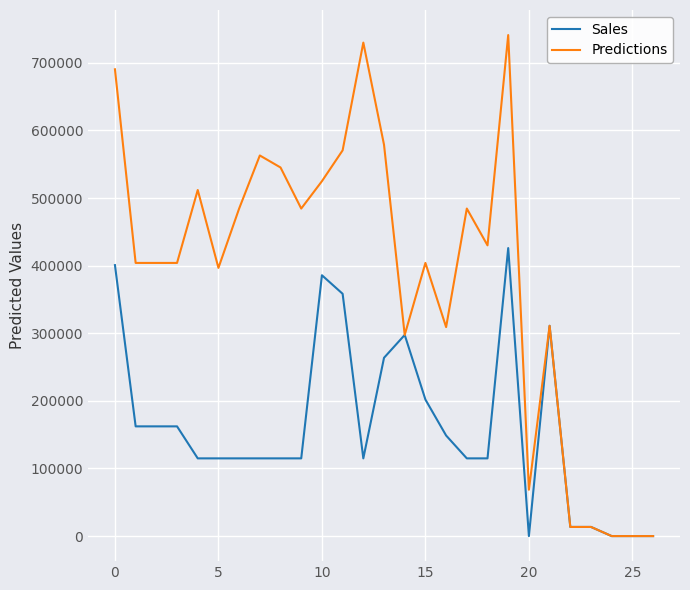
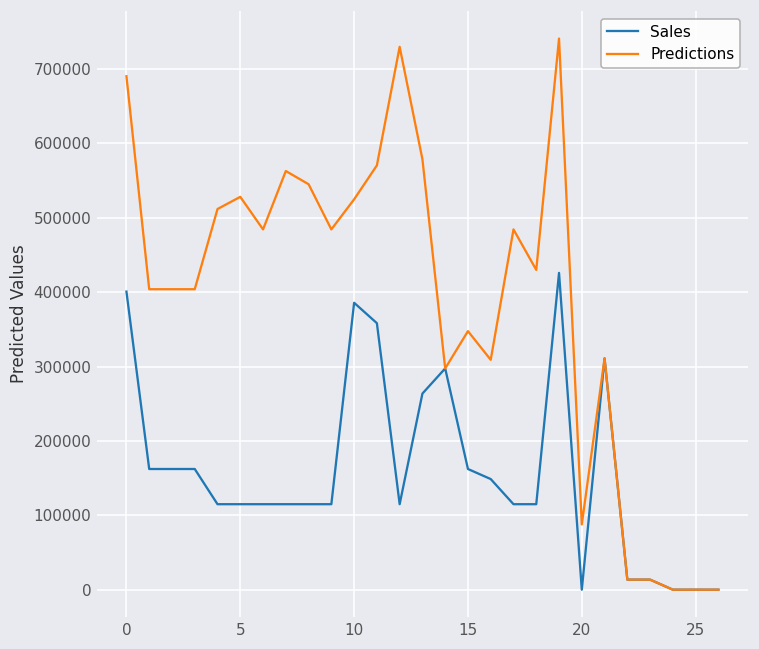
Predictions, 5: 400000 -> 530000
Sales, 15: 200000 -> 160000
Predictions, 15: 400000 -> 350000
Predictions, 20: 70000 -> 90000
